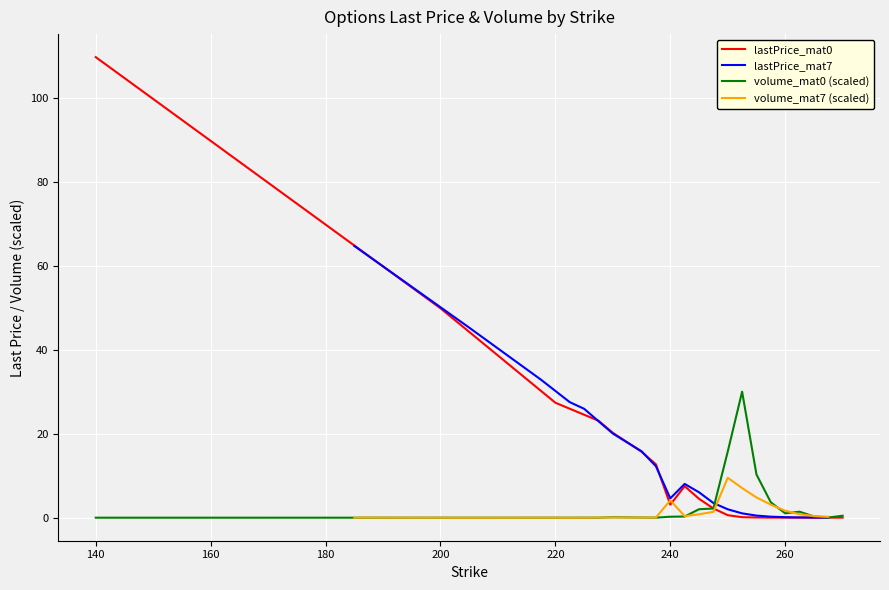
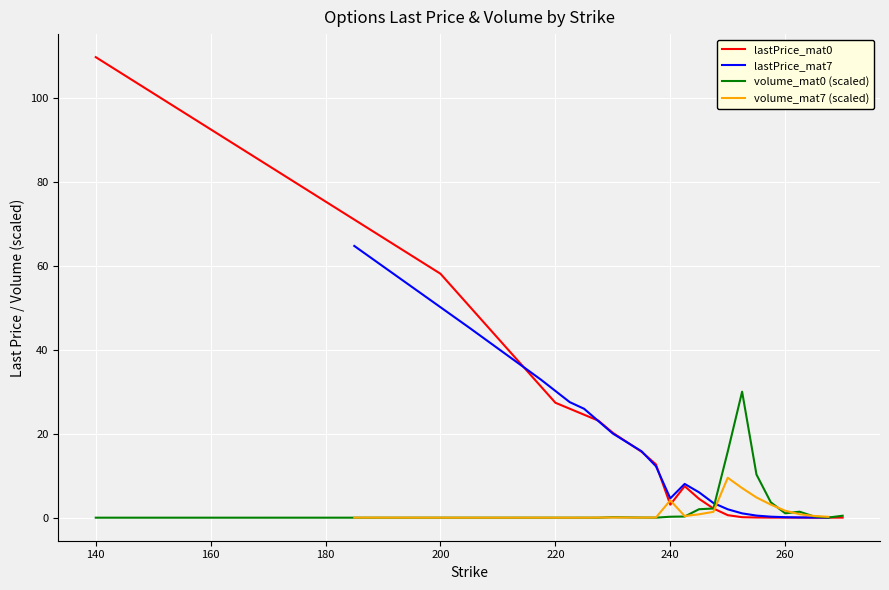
lastPrice_mat0, 200: 50 -> 58
